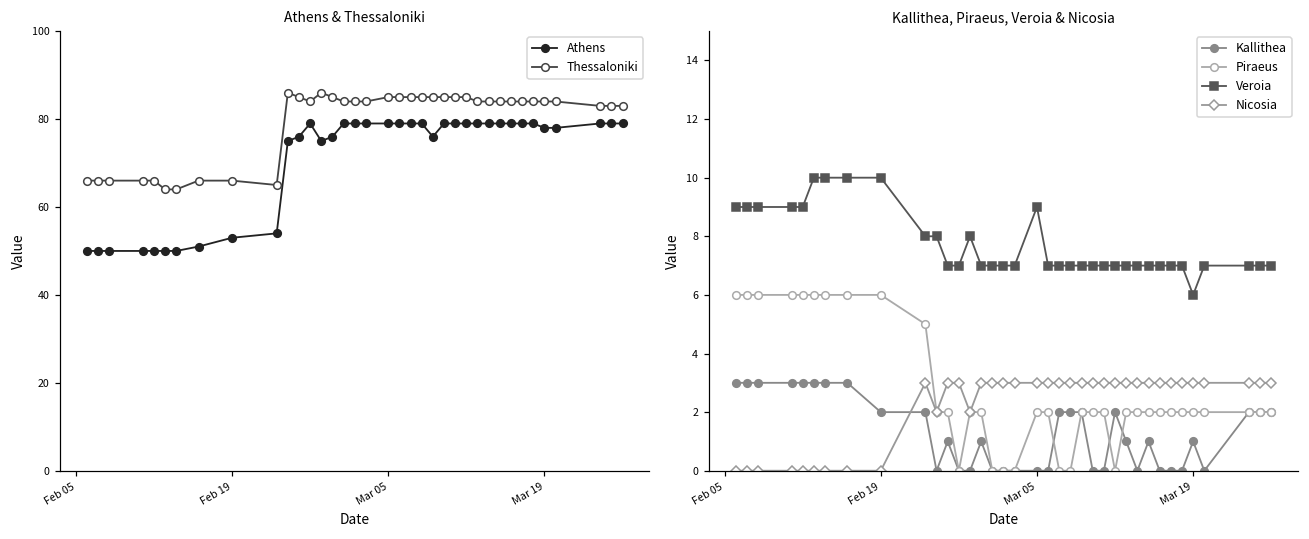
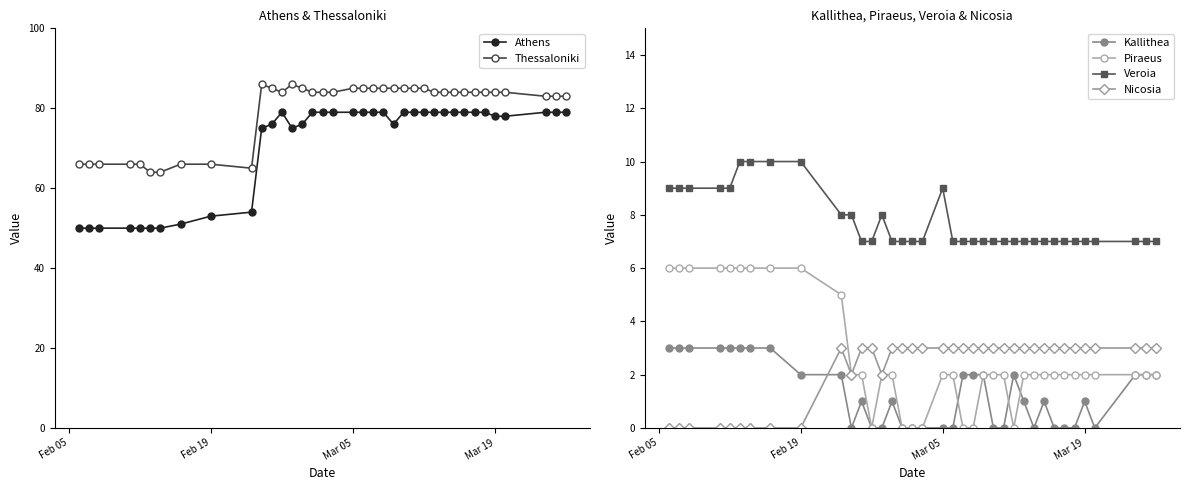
Kallithea, Piraeus, Veroia & Nicosia, Veroia, Mar 19: 6 -> 7
